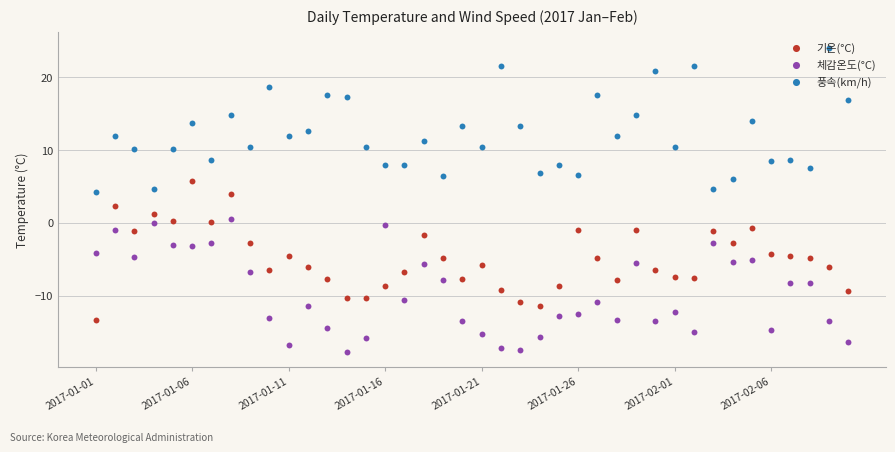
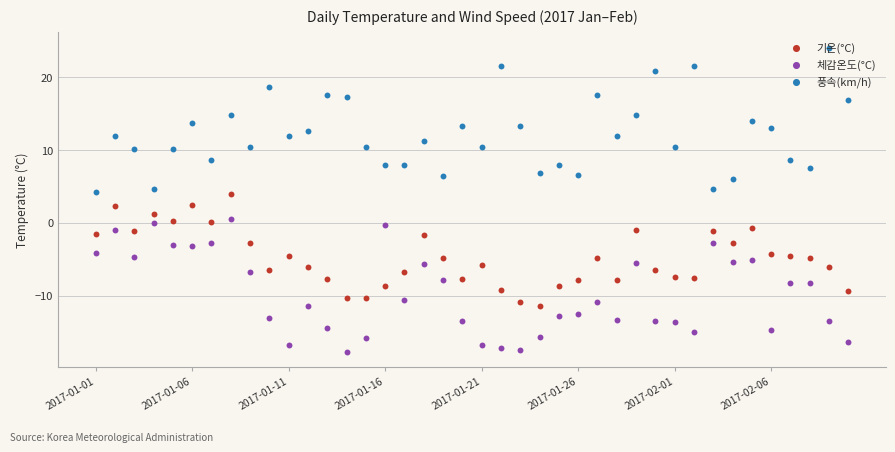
기온(°C), 2017-01-01: -13 -> -2
기온(°C), 2017-01-06: 6 -> 3
체감온도(°C), 2017-01-21: -15 -> -17
기온(°C), 2017-01-26: -1 -> -8
체감온도(°C), 2017-02-01: -12 -> -14
풍속(km/h), 2017-02-06: 9 -> 13
